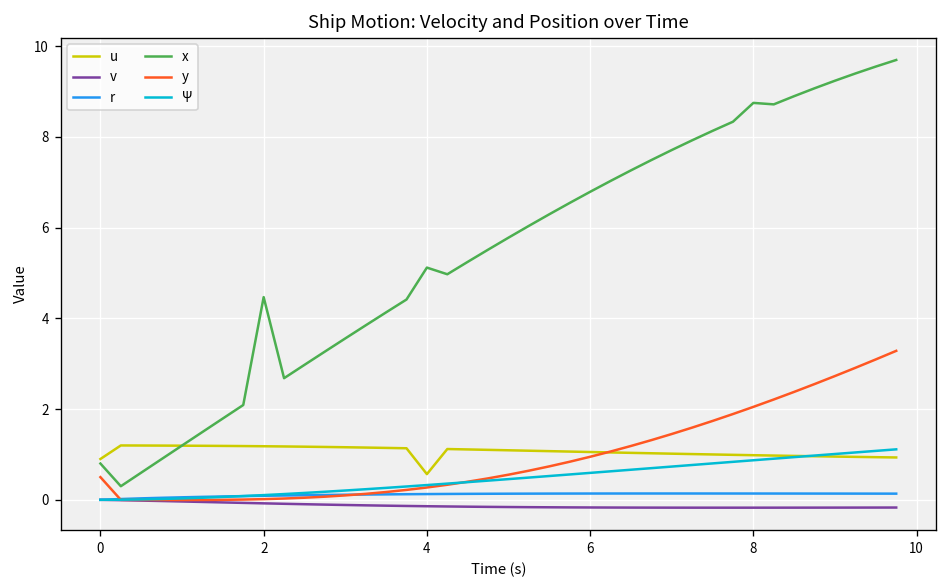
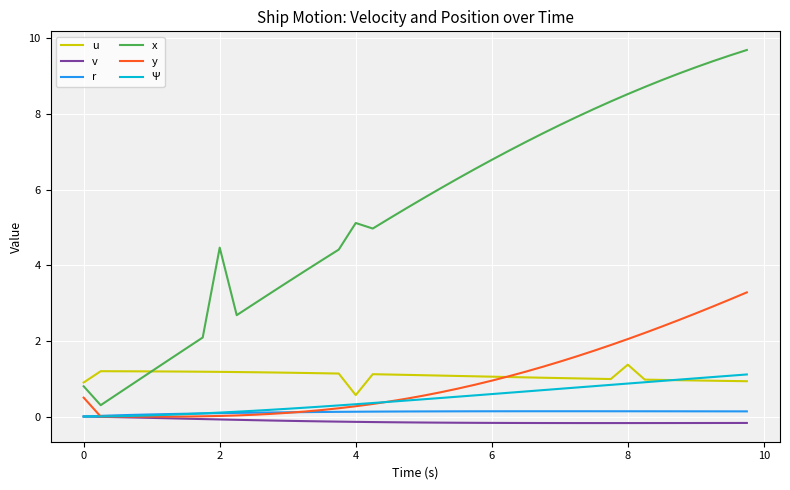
u, 8: 1.0 -> 1.4
x, 8: 8.8 -> 8.5
